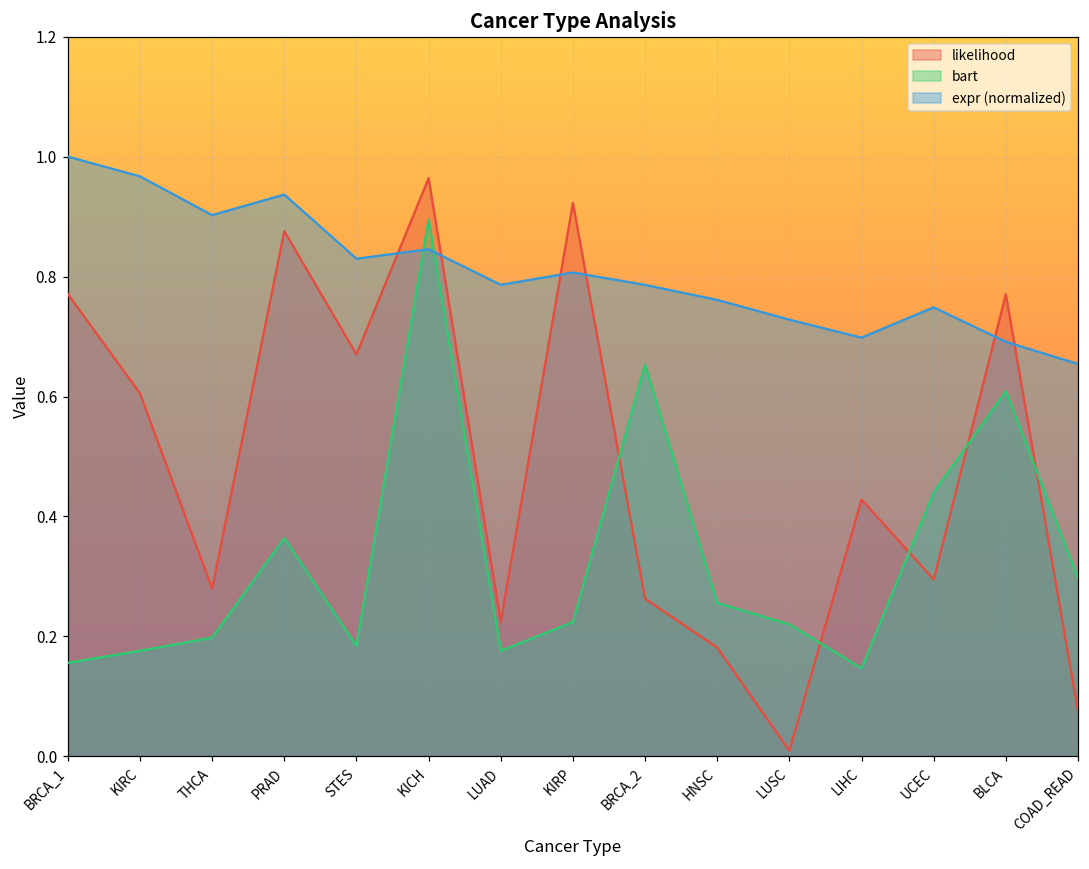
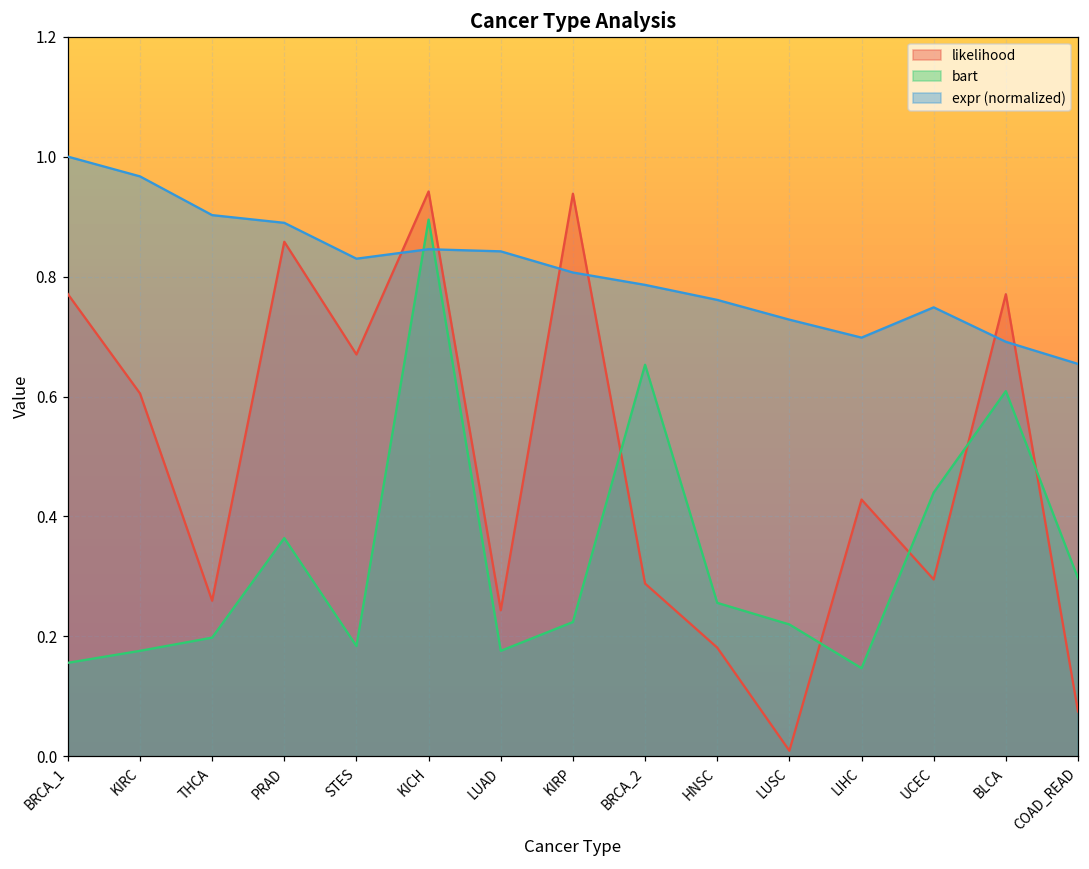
likelihood, THCA: 0.28 -> 0.26
likelihood, PRAD: 0.88 -> 0.86
expr (normalized), PRAD: 0.94 -> 0.89
likelihood, KICH: 0.96 -> 0.94
likelihood, LUAD: 0.22 -> 0.24
expr (normalized), LUAD: 0.79 -> 0.84
likelihood, KIRP: 0.92 -> 0.94
likelihood, BRCA_2: 0.26 -> 0.29
